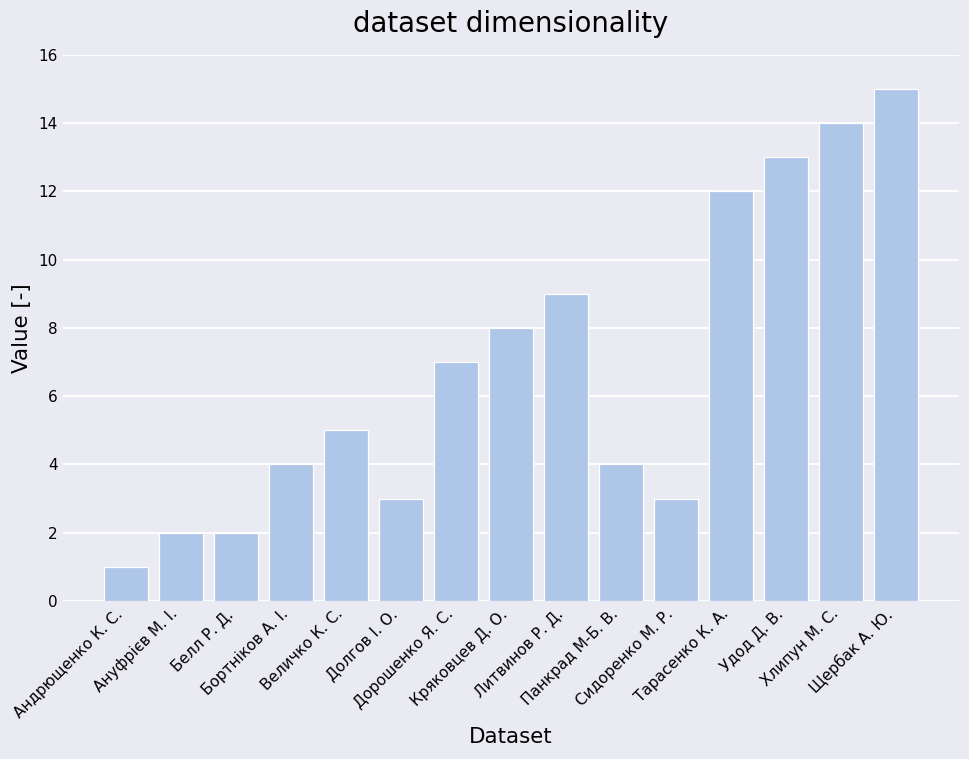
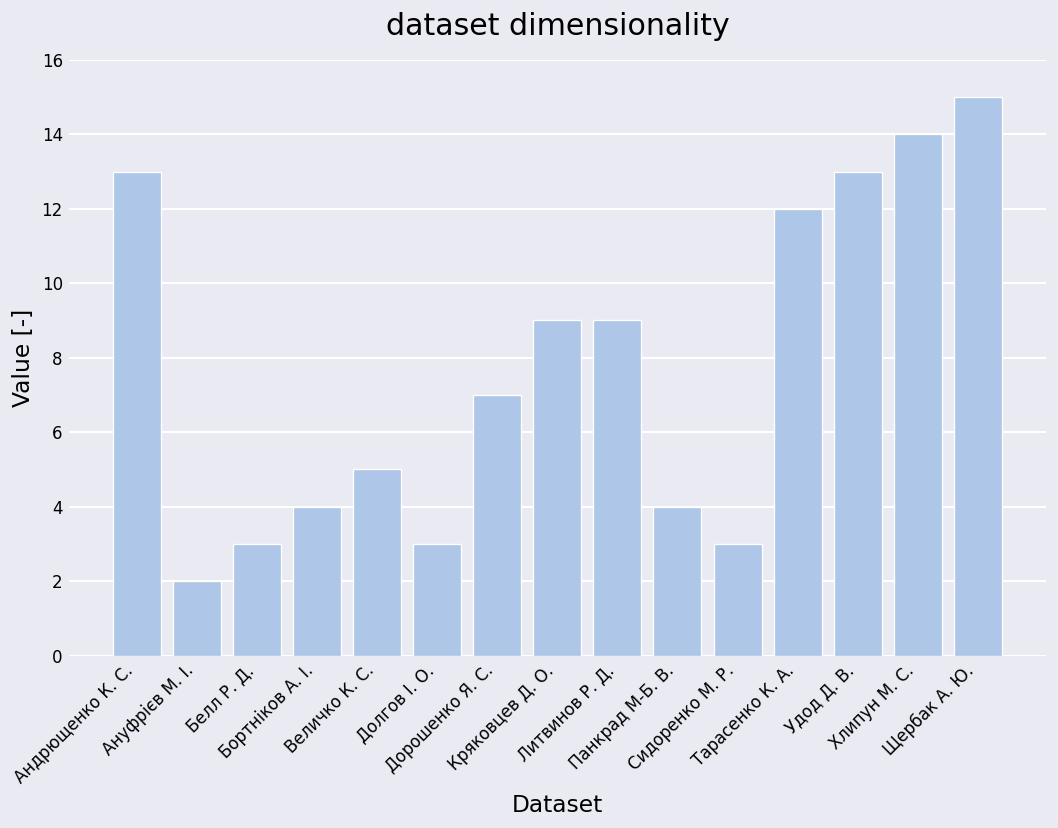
Андрющенко К. С.: 1 -> 13
Белл Р. Д.: 2 -> 3
Кряковцев Д. О.: 8 -> 9
